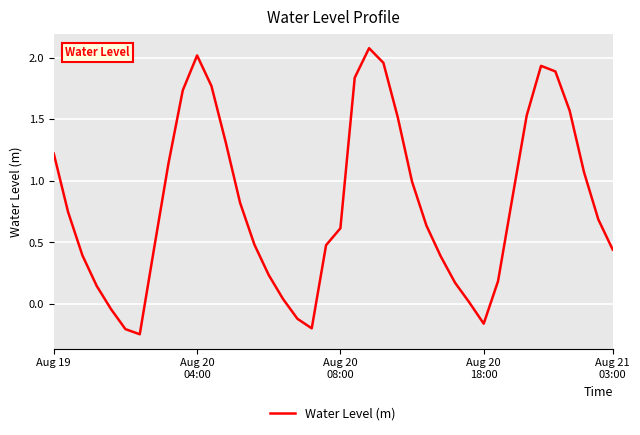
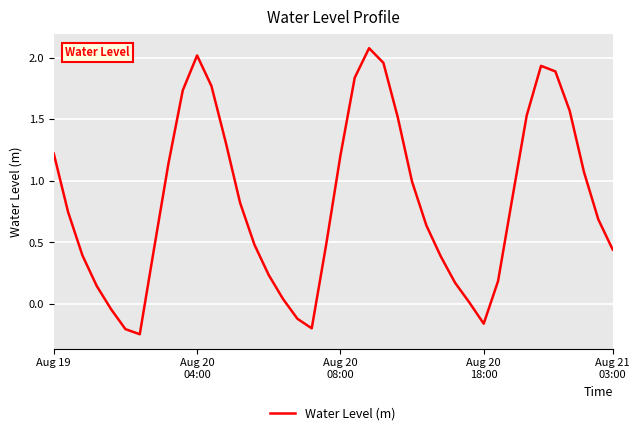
Aug 20 08:00: 0.62 -> 1.20
